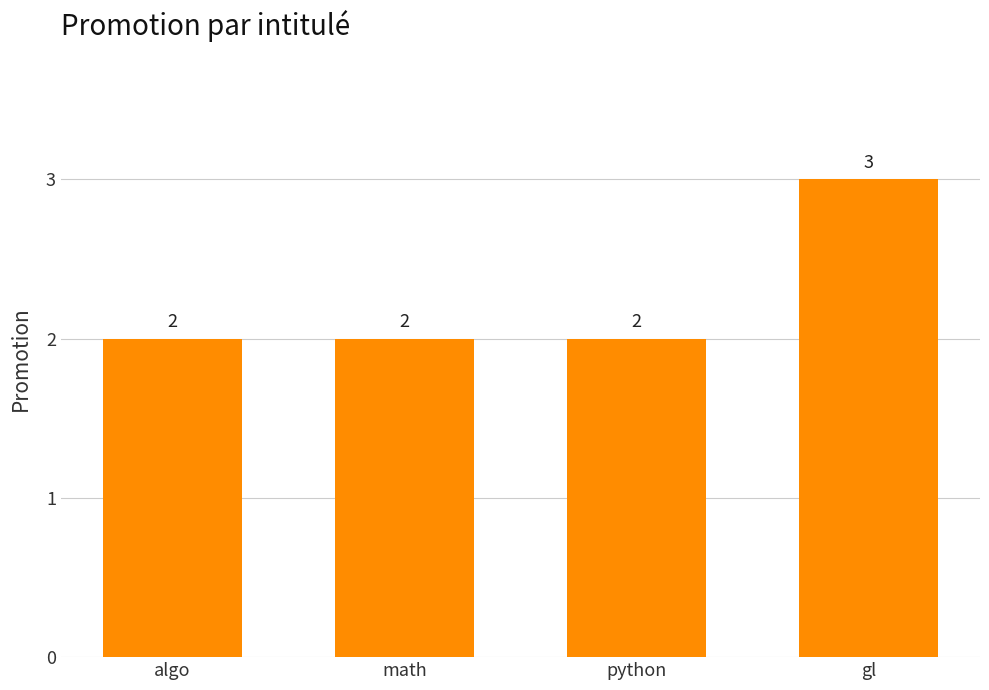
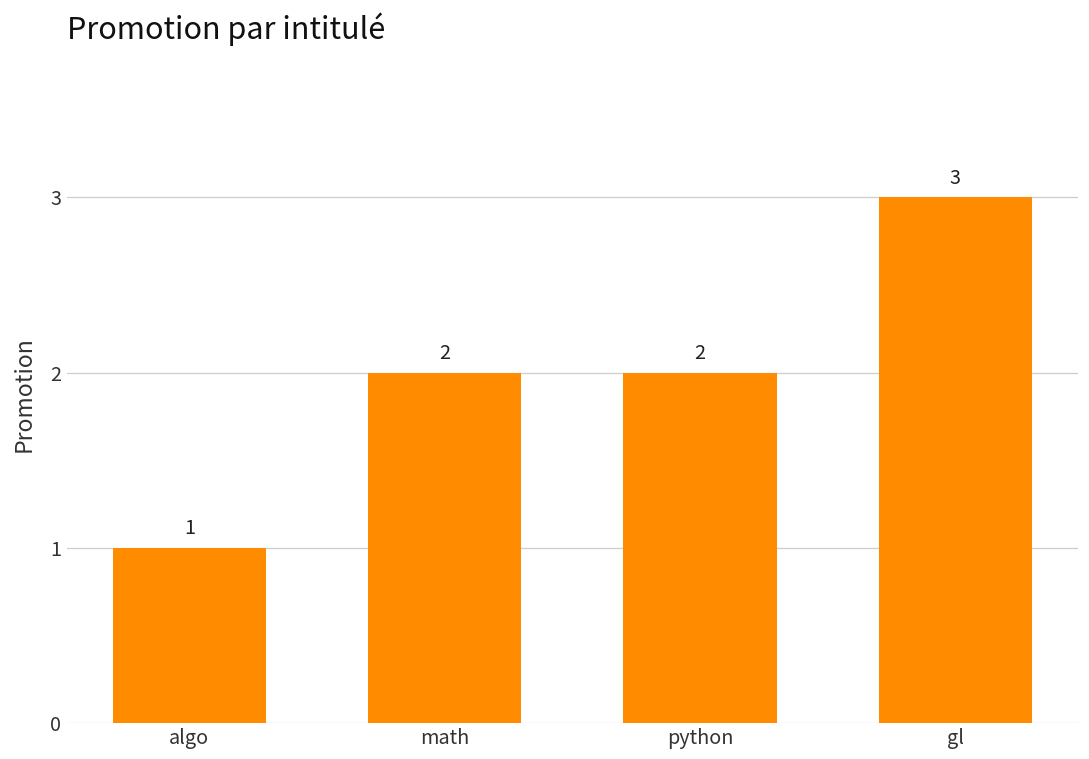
algo: 2 -> 1
